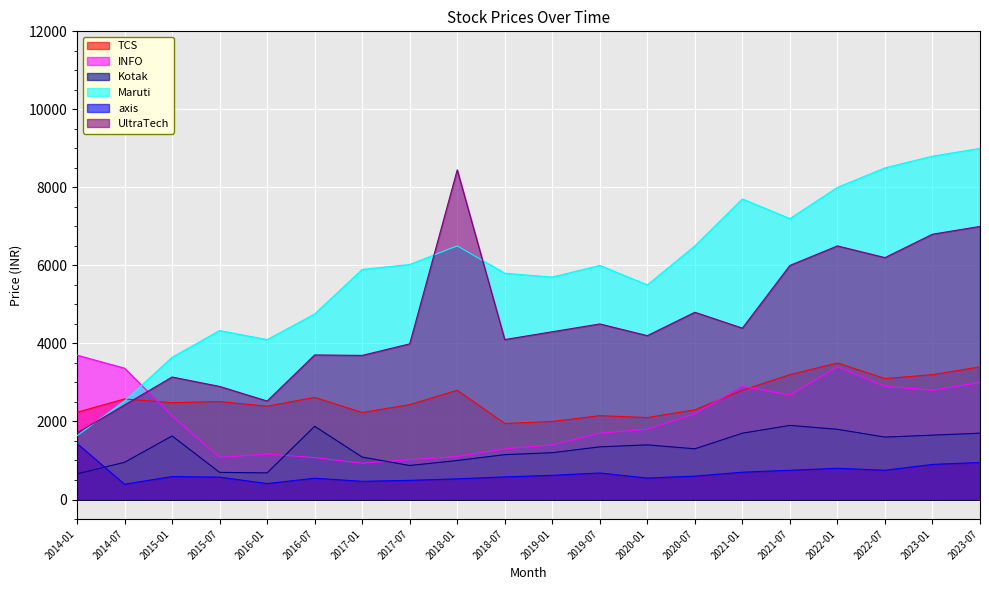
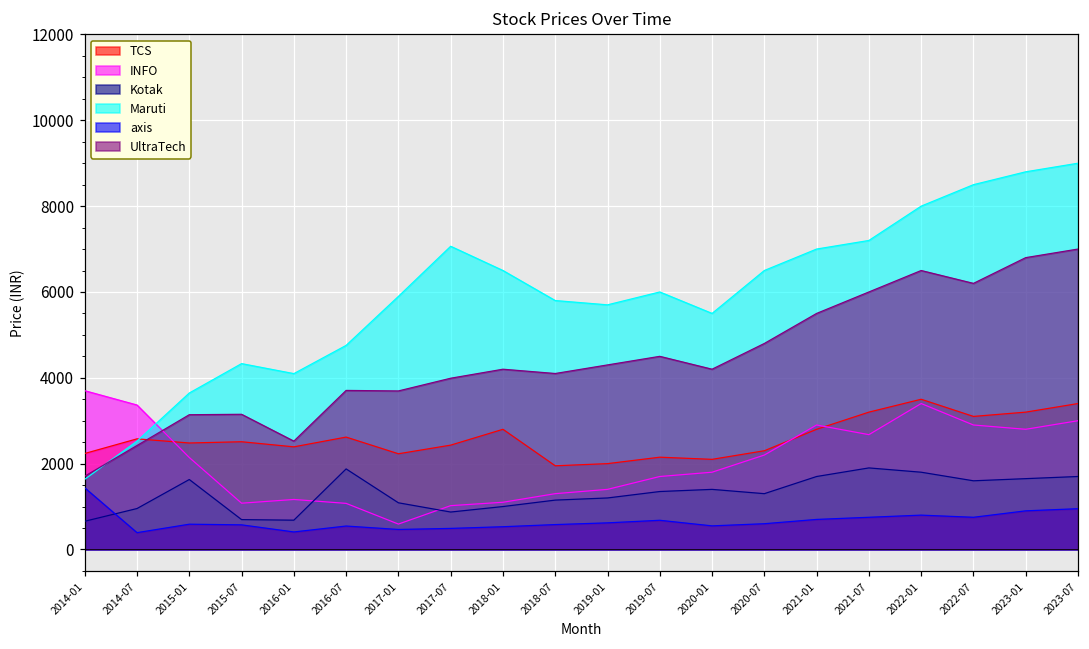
UltraTech, 2015-07: 2900 -> 3100
INFO, 2017-01: 900 -> 600
Maruti, 2017-07: 6000 -> 7100
UltraTech, 2018-01: 8400 -> 4200
Maruti, 2021-01: 7700 -> 7000
UltraTech, 2021-01: 4400 -> 5500
